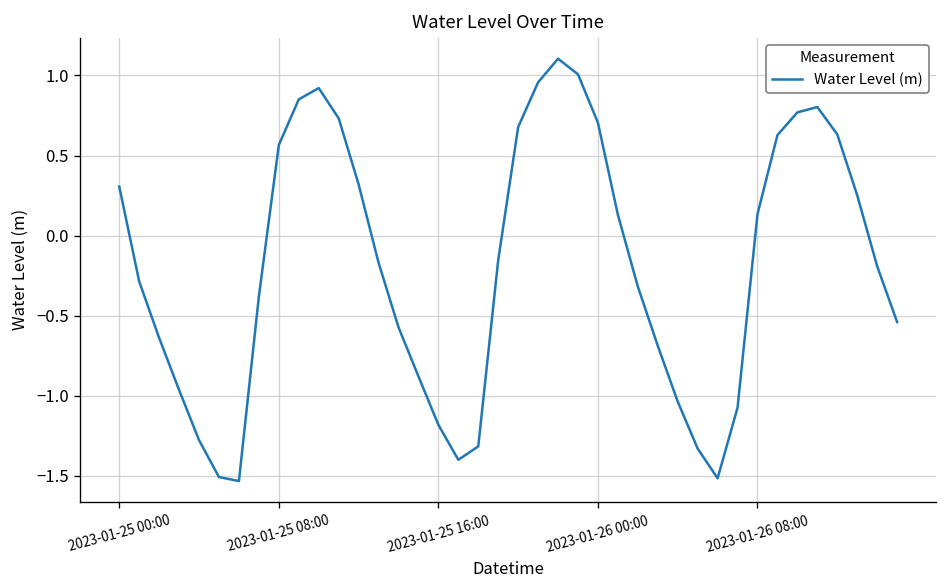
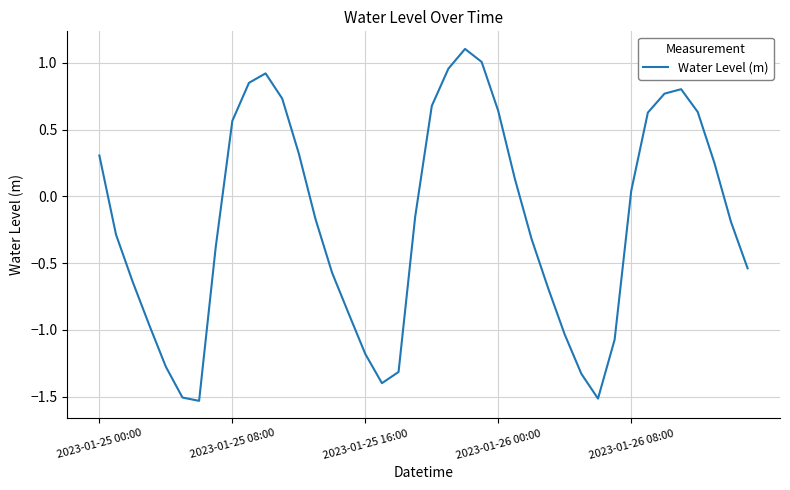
2023-01-26 00:00: 0.70 -> 0.64
2023-01-26 08:00: 0.13 -> 0.04
